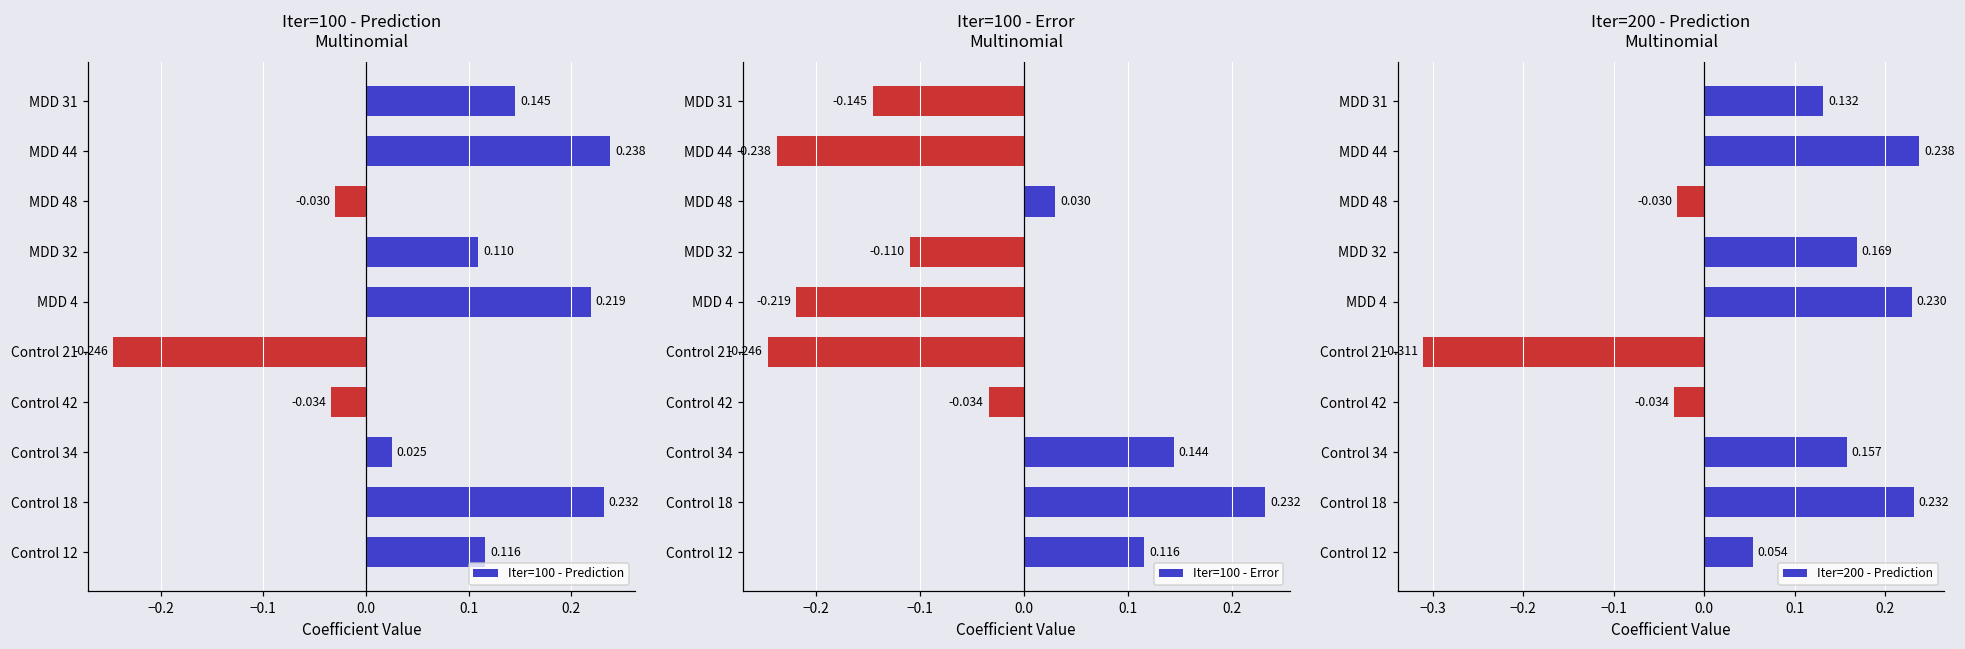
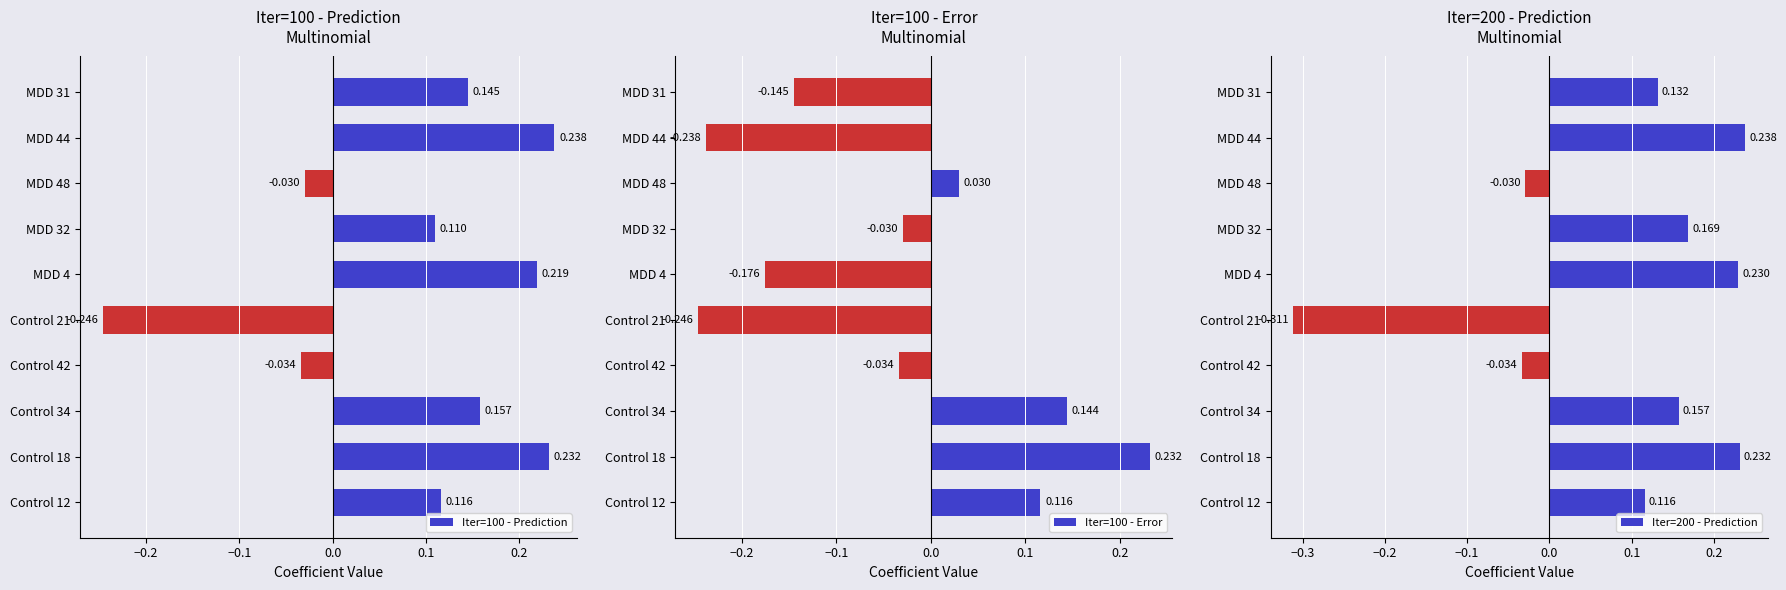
Iter=100 - Prediction Multinomial, Control 34: 0.025 -> 0.157
Iter=100 - Error Multinomial, MDD 32: -0.110 -> -0.030
Iter=100 - Error Multinomial, MDD 4: -0.219 -> -0.176
Iter=200 - Prediction Multinomial, Control 12: 0.054 -> 0.116
